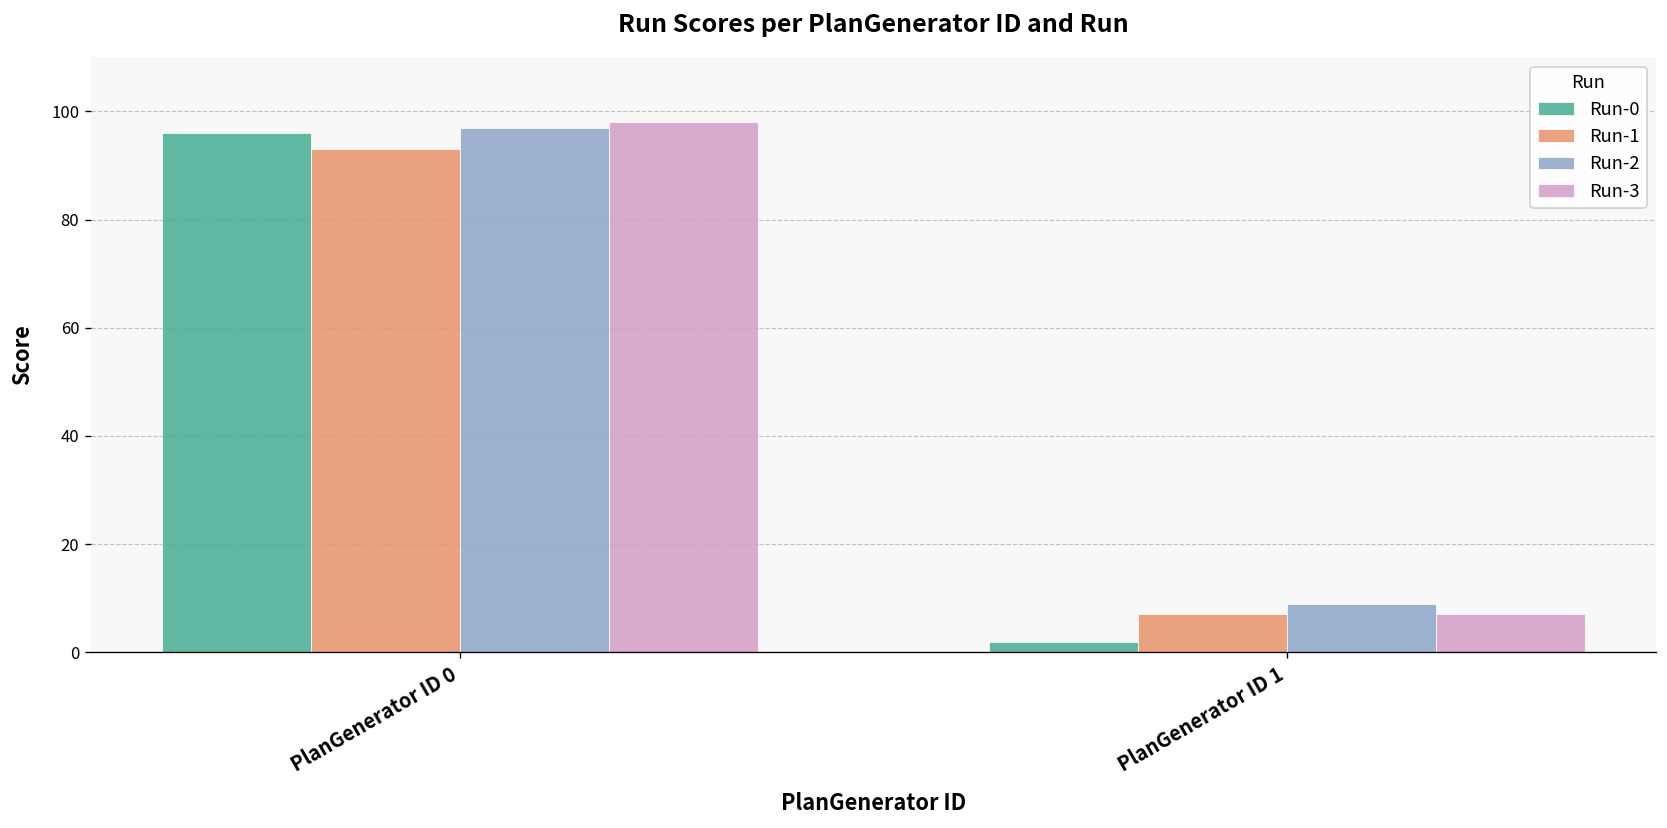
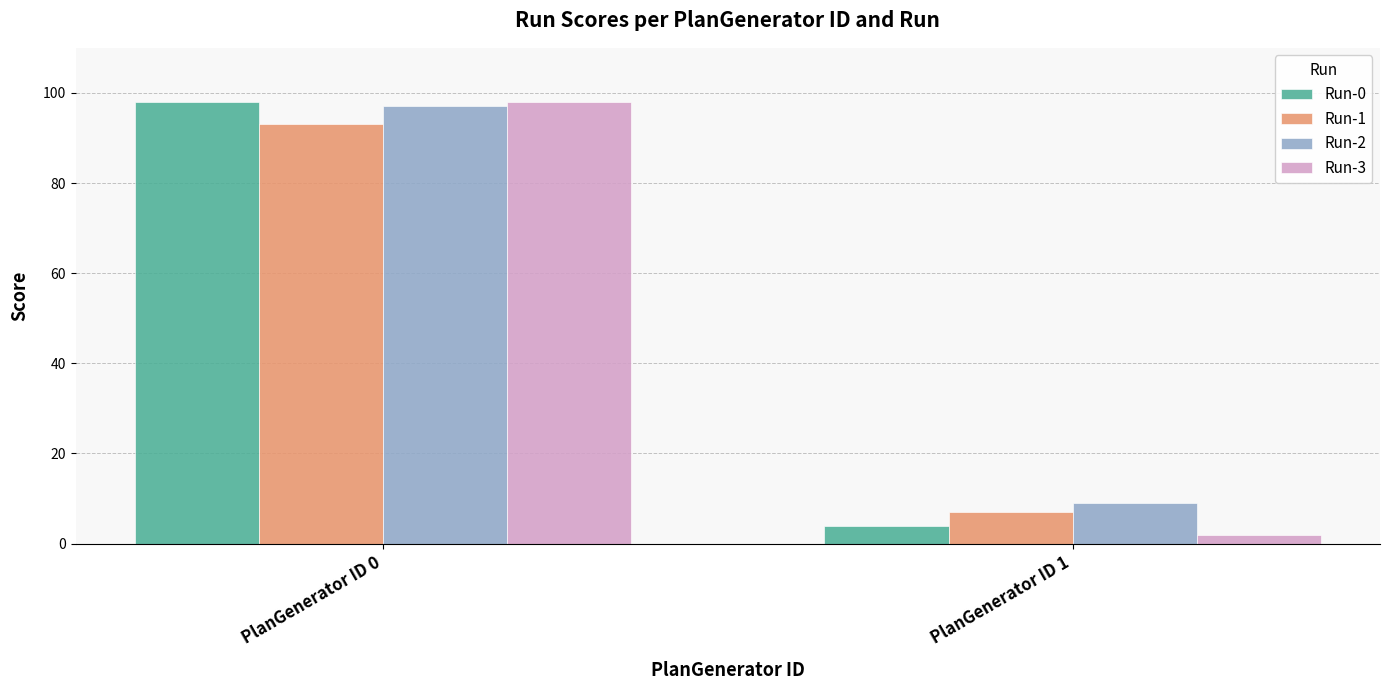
Run-0, PlanGenerator ID 0: 96 -> 98
Run-0, PlanGenerator ID 1: 2 -> 4
Run-3, PlanGenerator ID 1: 7 -> 2
